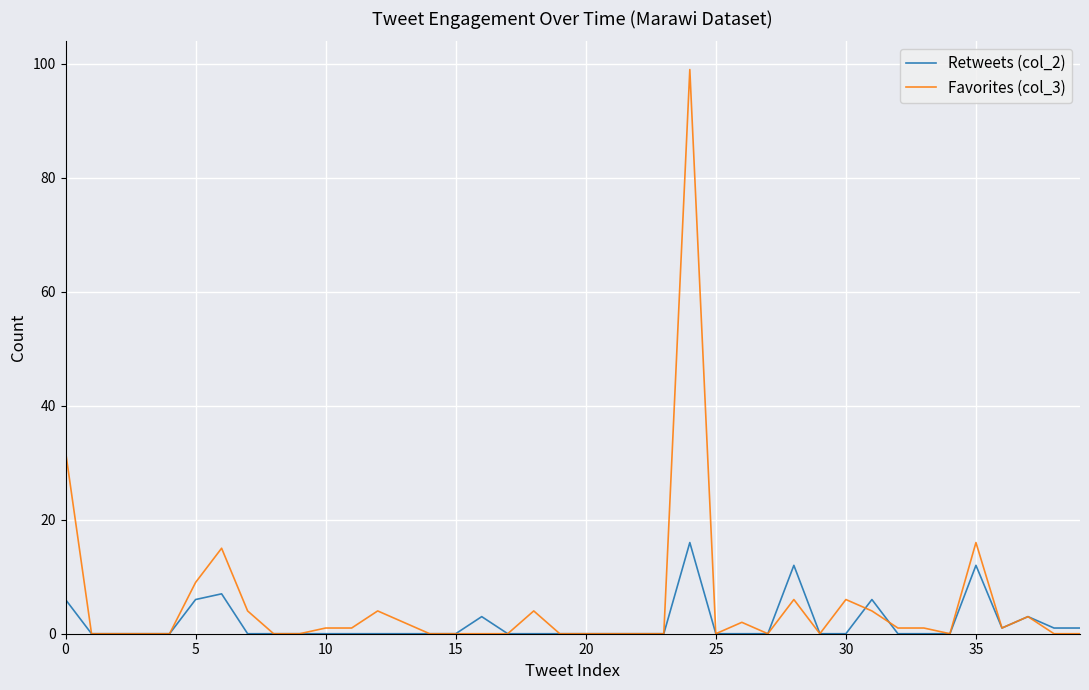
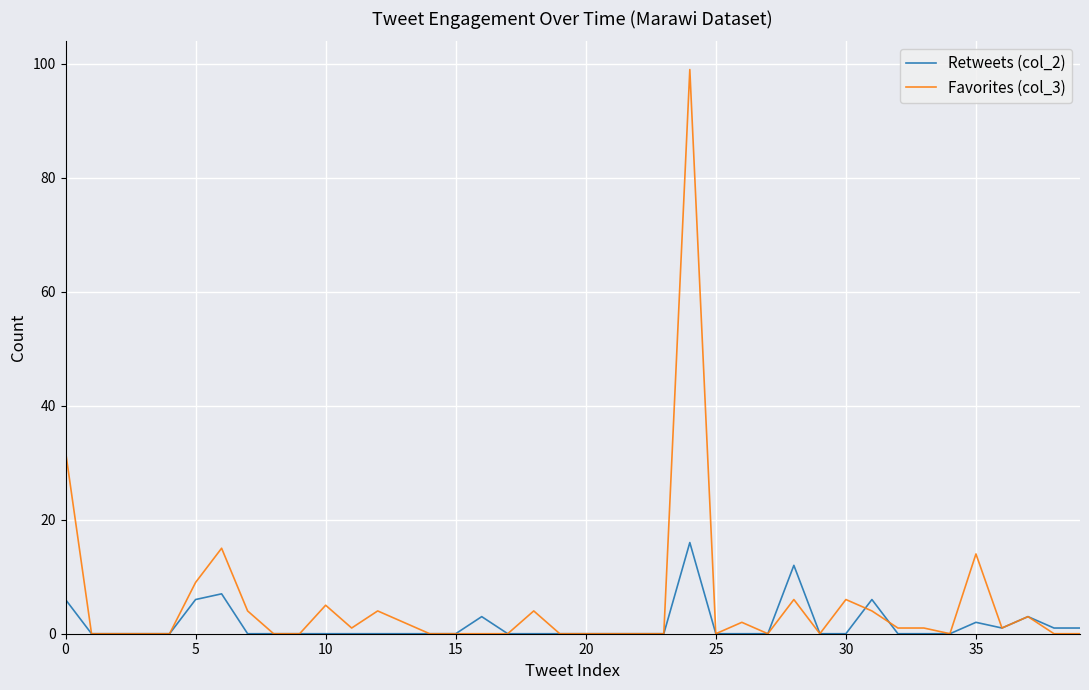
Favorites (col_3), 10: 1 -> 5
Retweets (col_2), 35: 12 -> 2
Favorites (col_3), 35: 16 -> 14
